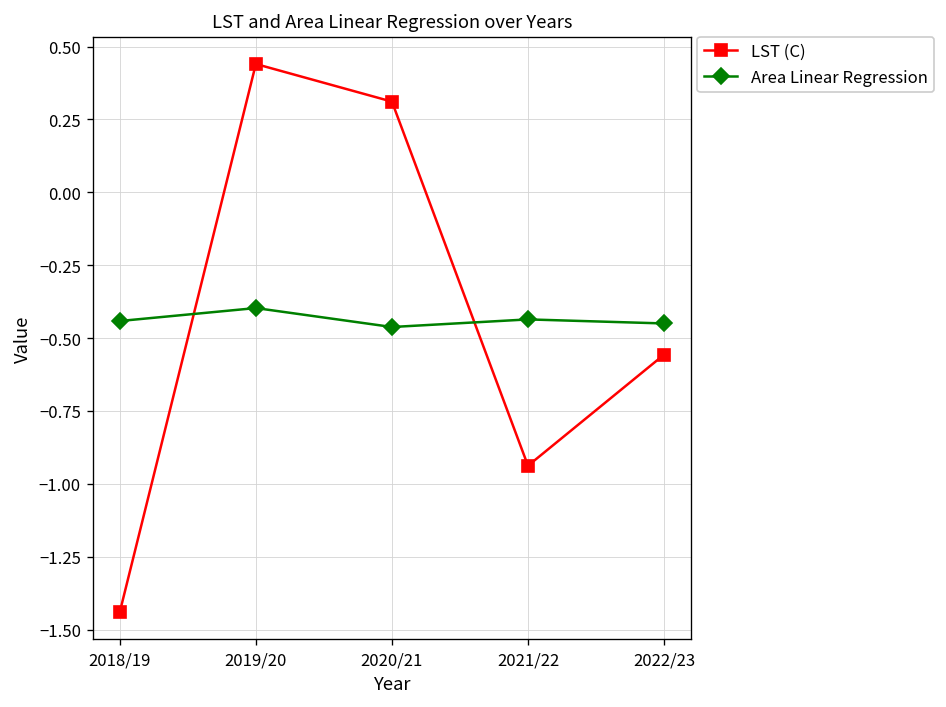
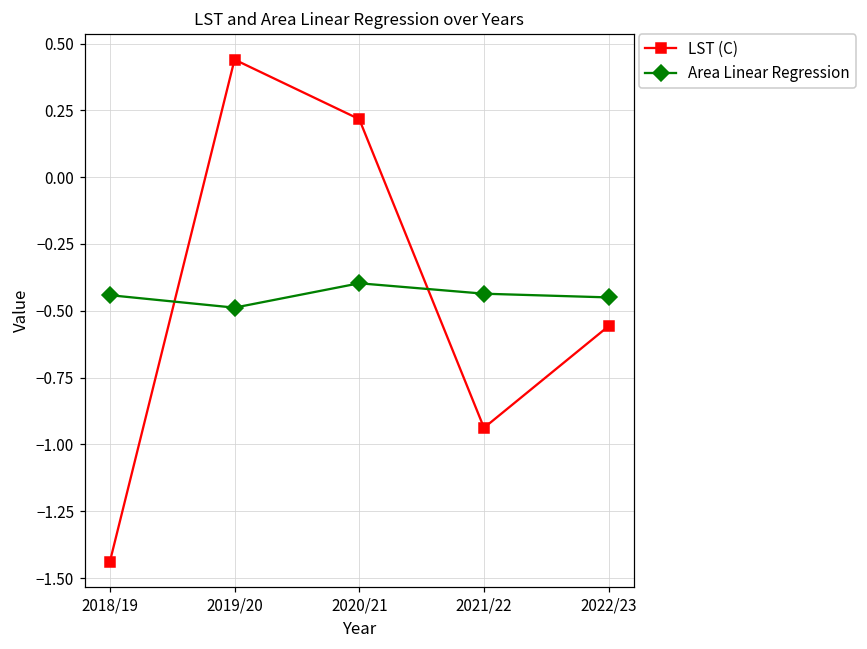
Area Linear Regression, 2019/20: -0.40 -> -0.49
LST (C), 2020/21: 0.31 -> 0.22
Area Linear Regression, 2020/21: -0.46 -> -0.40
